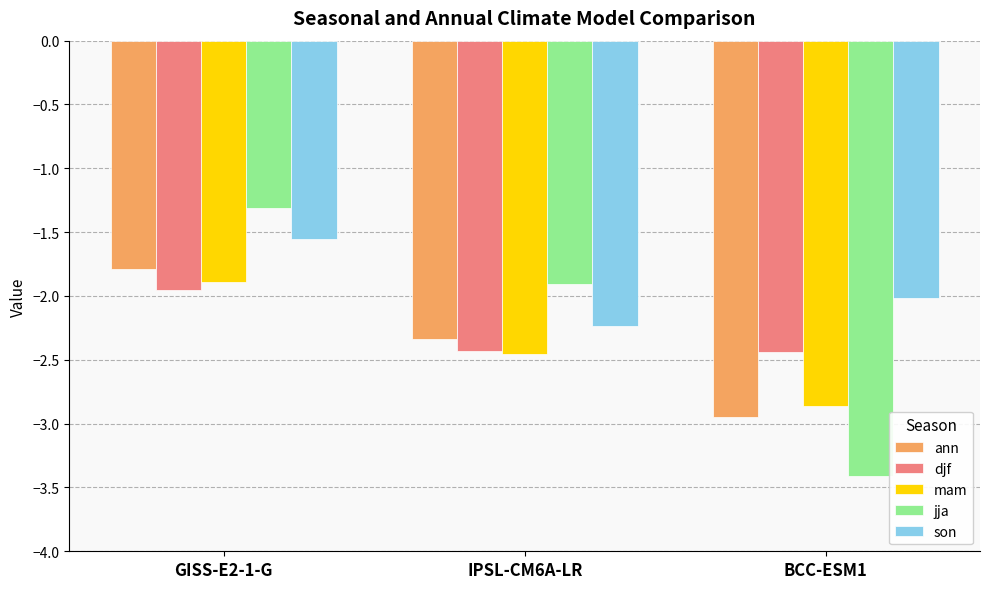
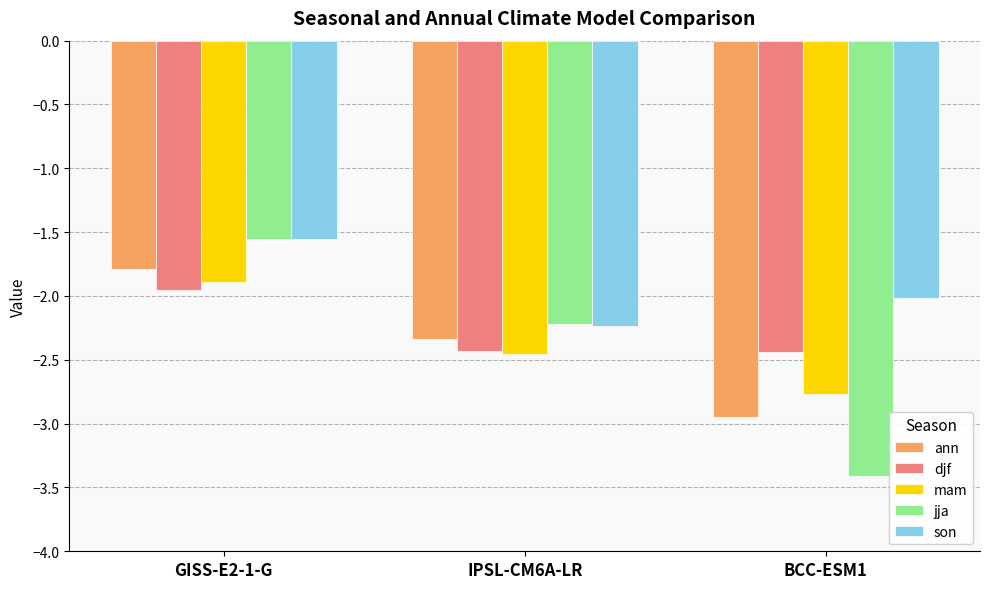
jja, GISS-E2-1-G: -1.31 -> -1.56
jja, IPSL-CM6A-LR: -1.91 -> -2.22
mam, BCC-ESM1: -2.87 -> -2.77
